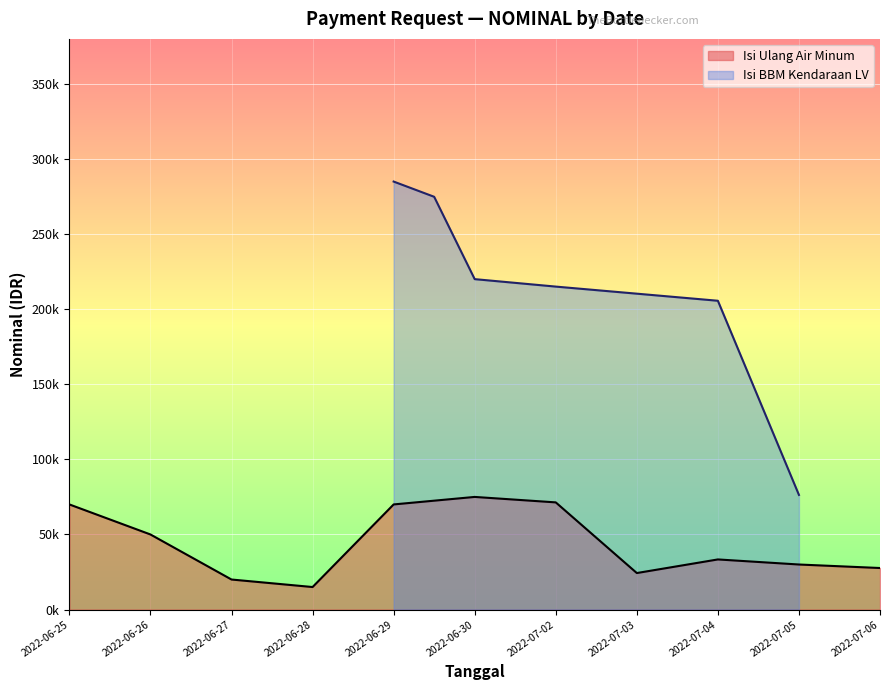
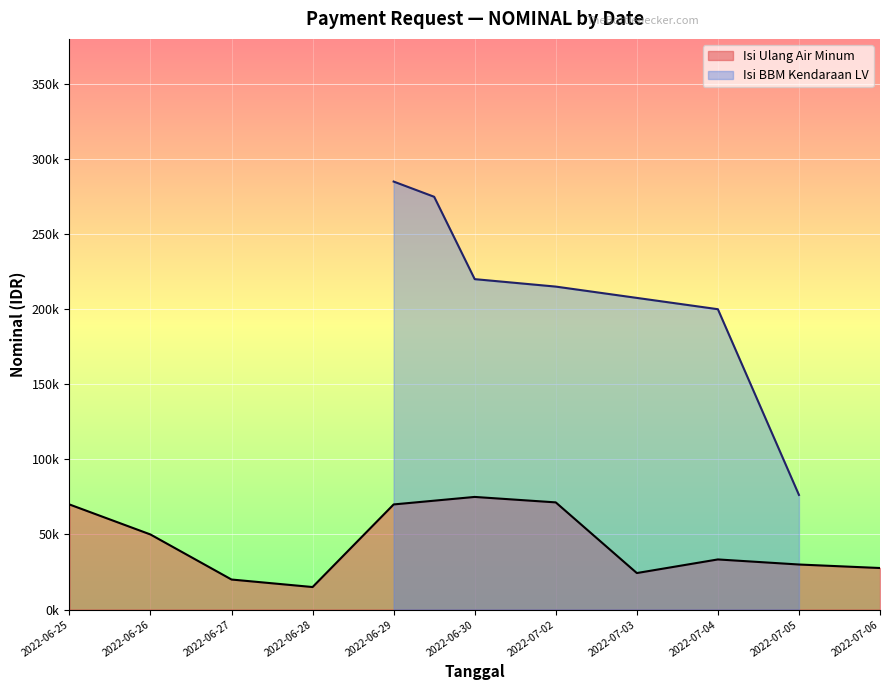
Isi BBM Kendaraan LV, 2022-07-04: 206000 -> 200000
